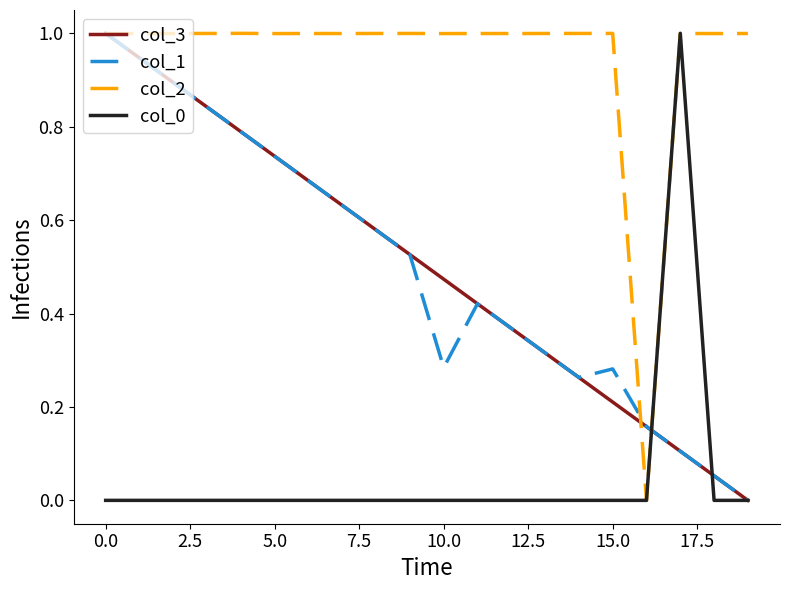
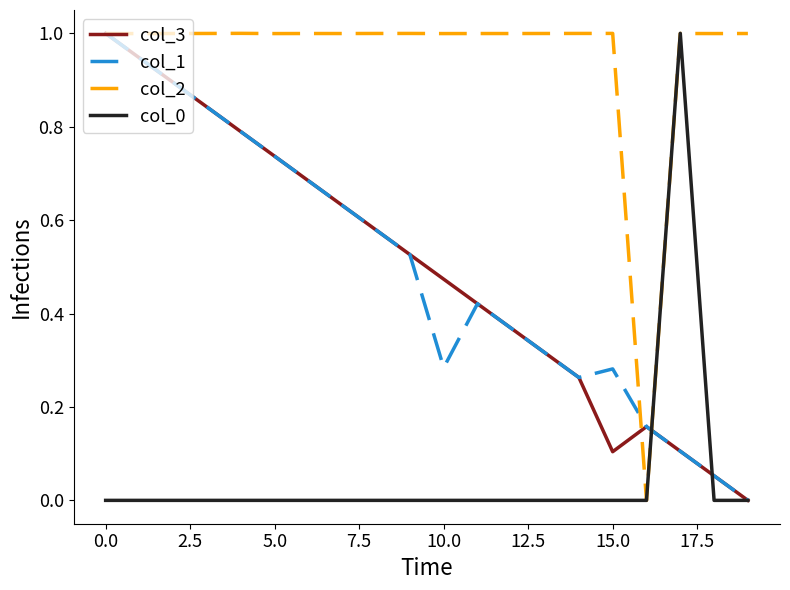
col_3, 15.0: 0.21 -> 0.10
